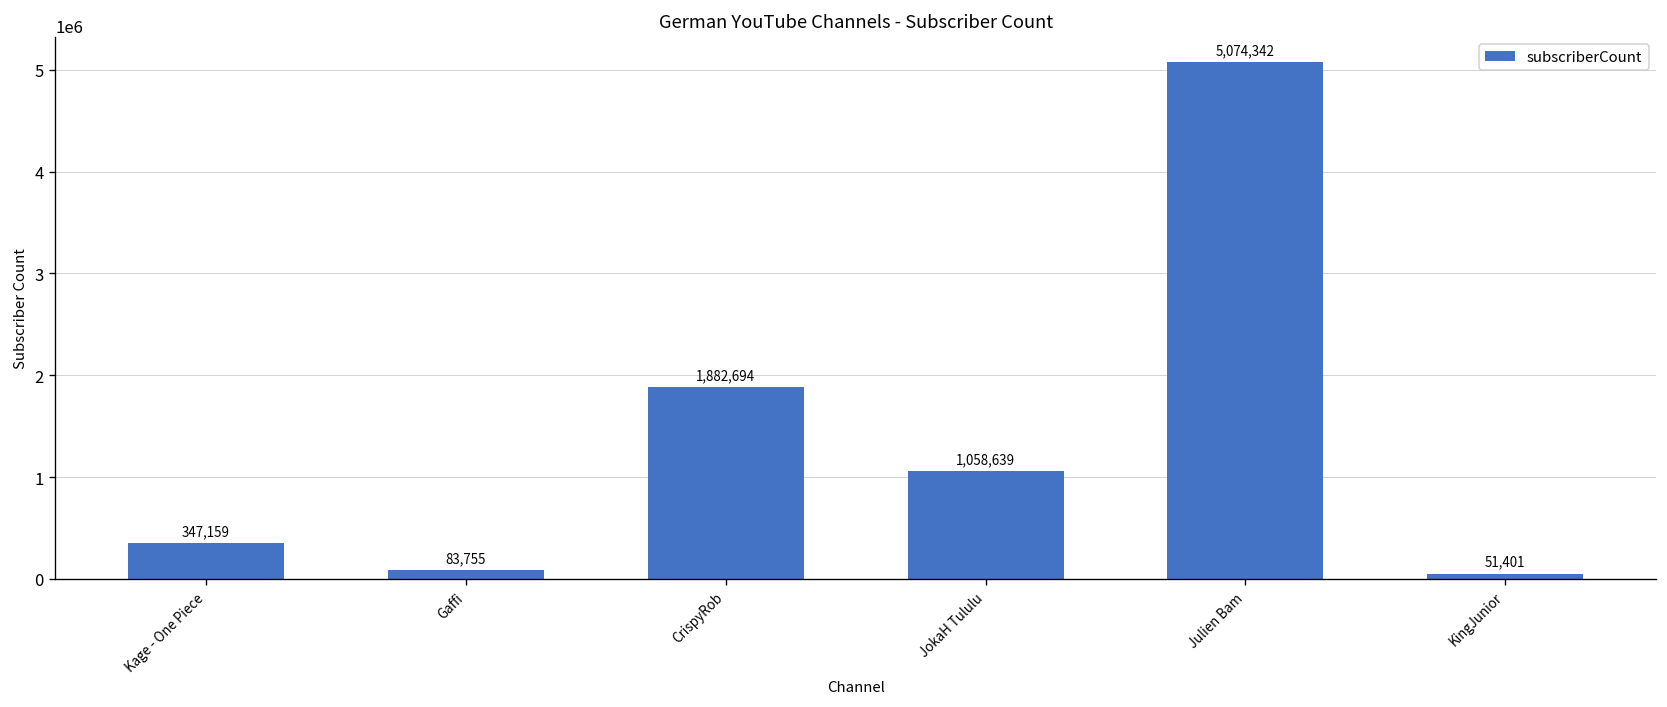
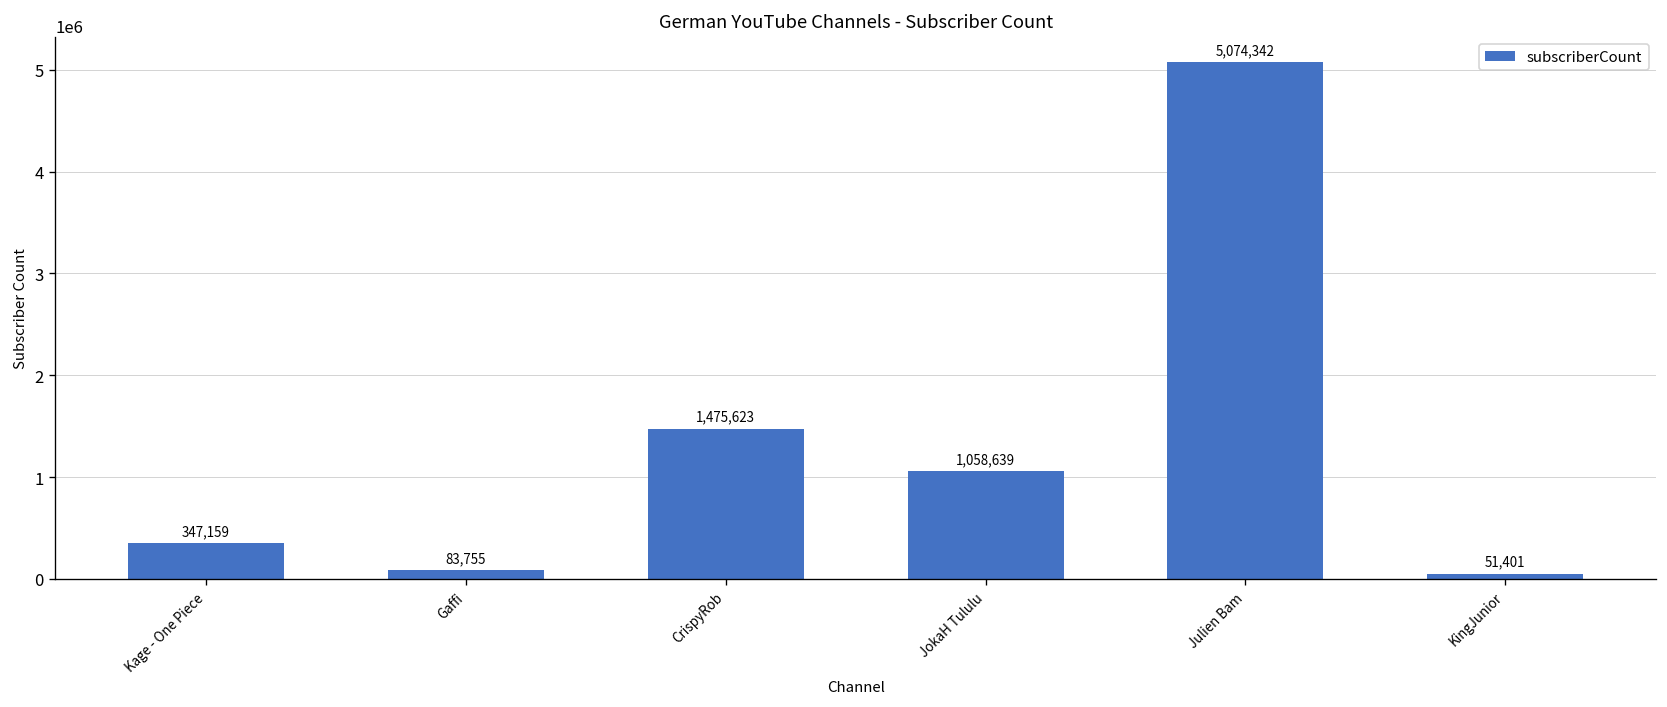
CrispyRob: 1,882,694 -> 1,475,623
